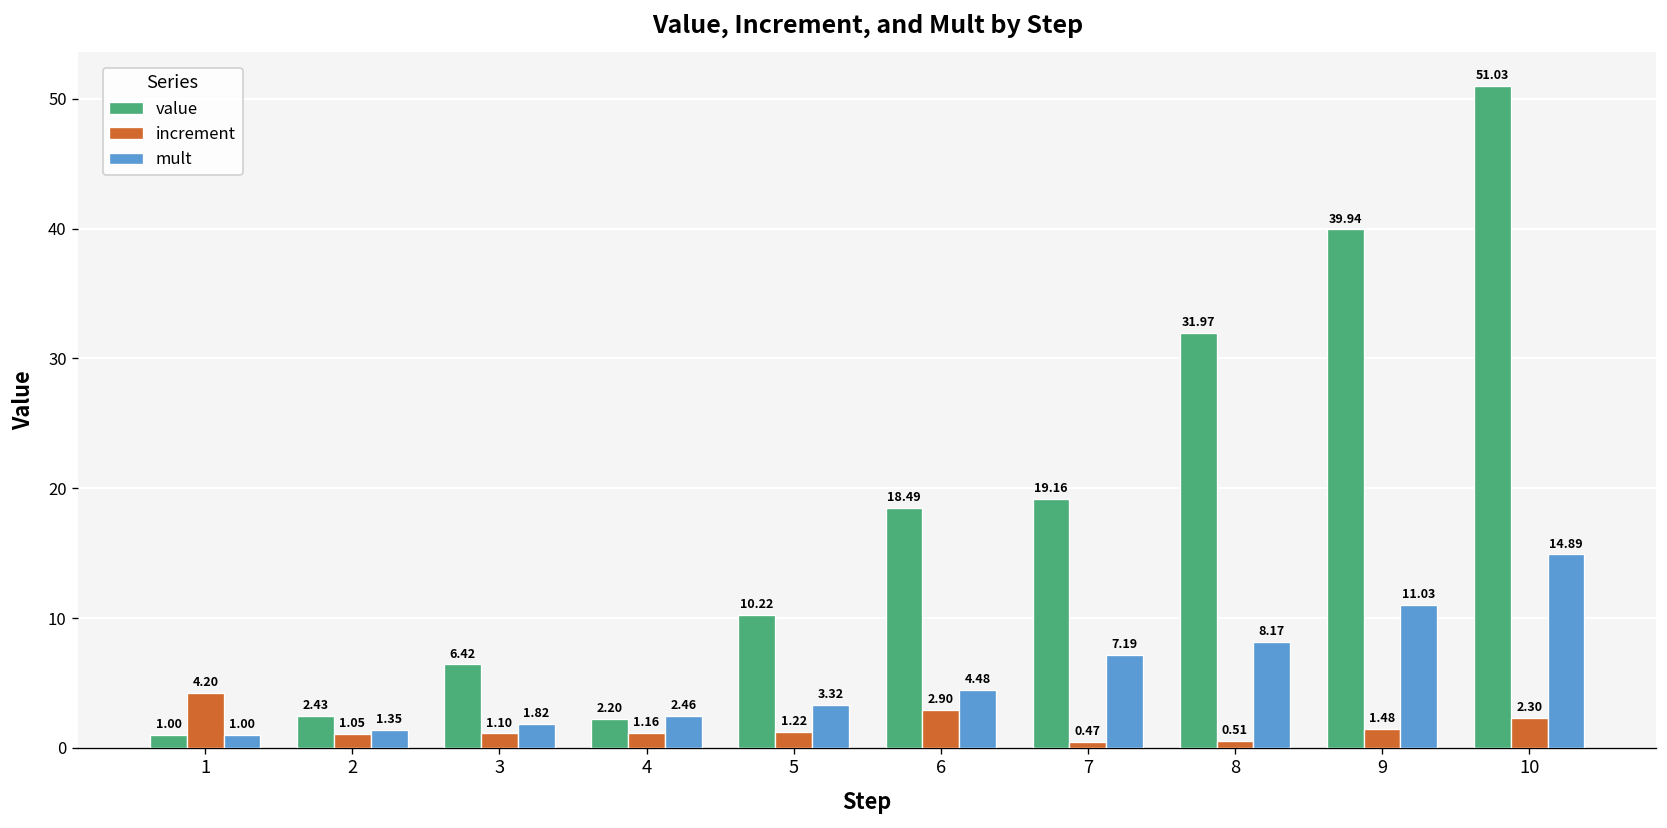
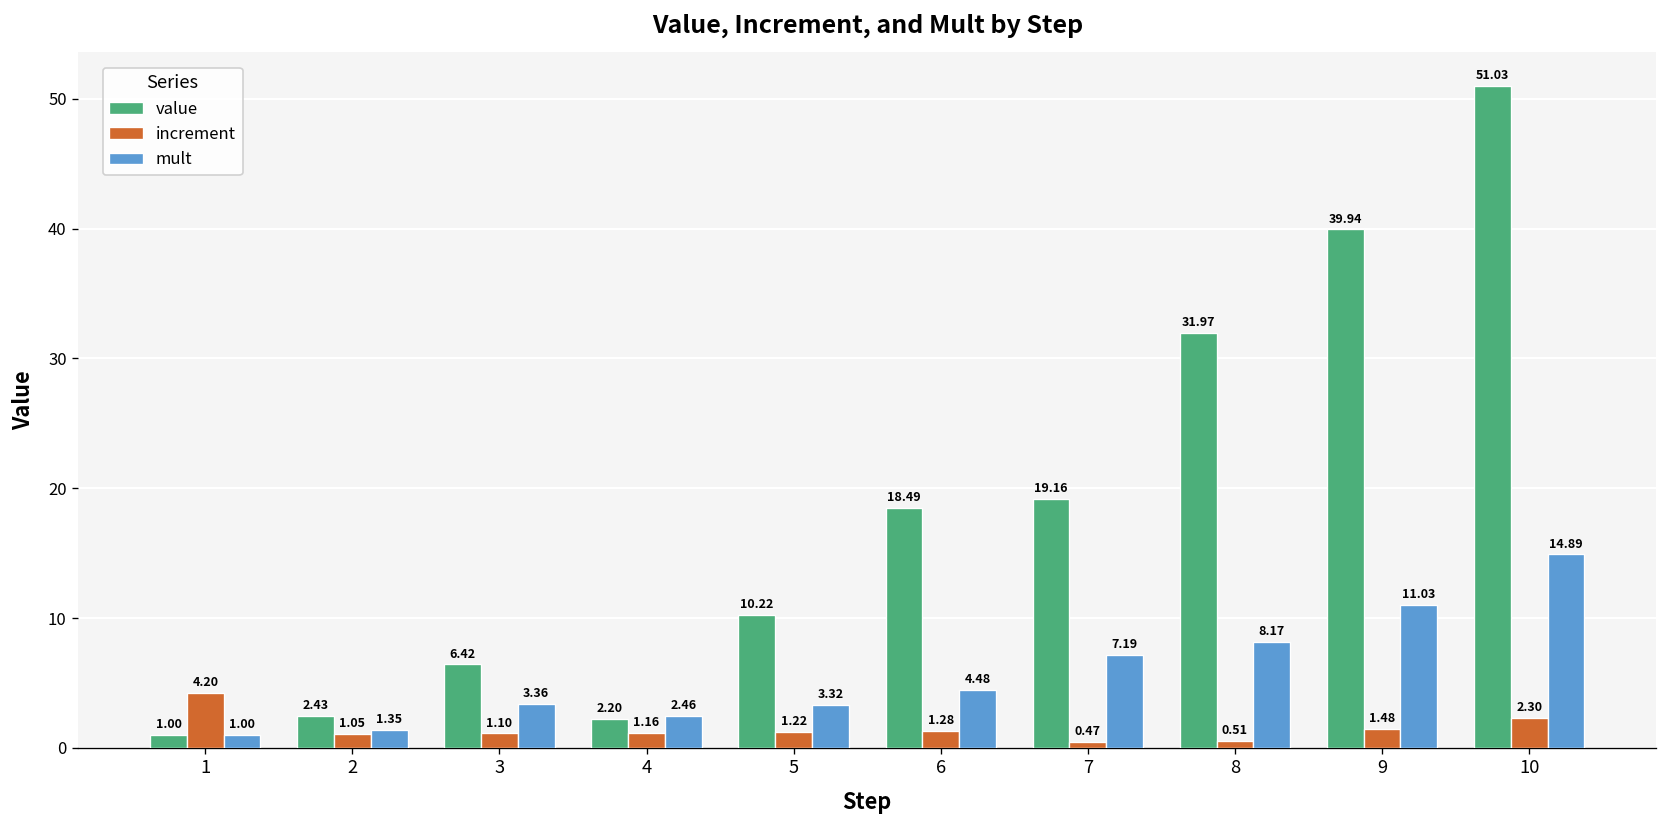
mult, 3: 1.82 -> 3.36
increment, 6: 2.90 -> 1.28
